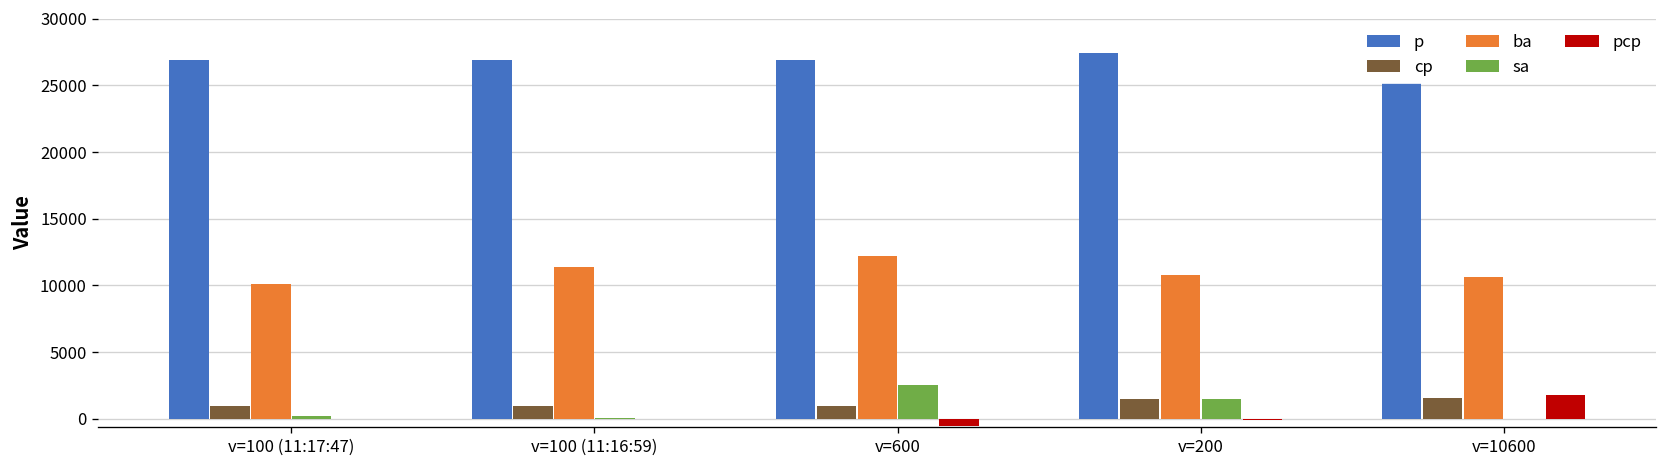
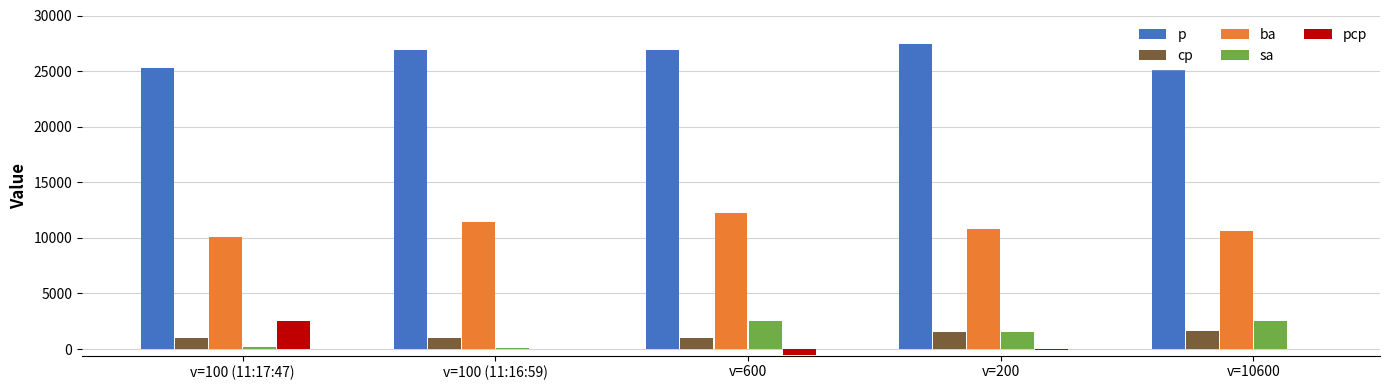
p, v=100 (11:17:47): 26900 -> 25300
pcp, v=100 (11:17:47): 0 -> 2600
sa, v=10600: 0 -> 2500
pcp, v=10600: 1800 -> 0
